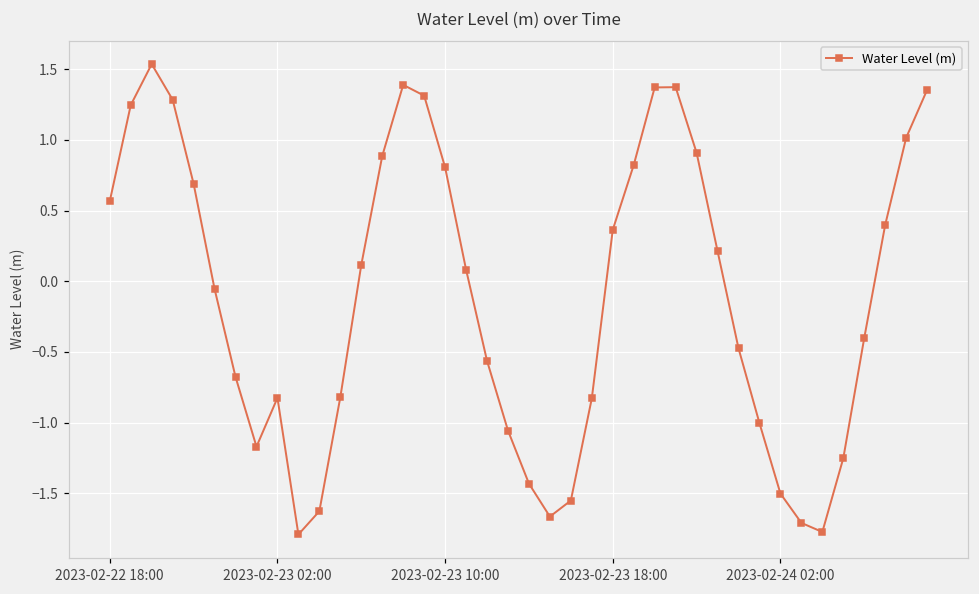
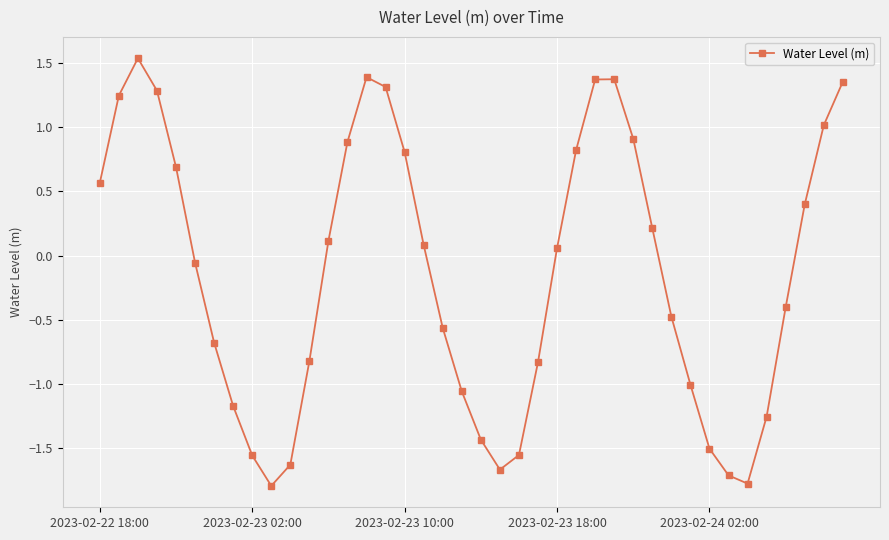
2023-02-23 02:00: -0.83 -> -1.56
2023-02-23 18:00: 0.36 -> 0.06
